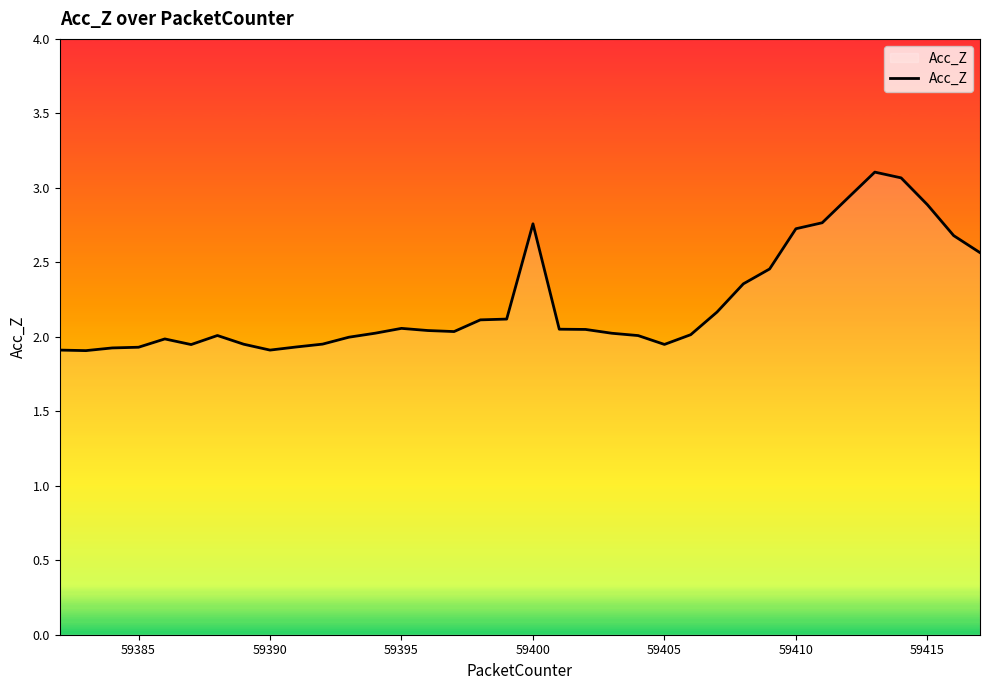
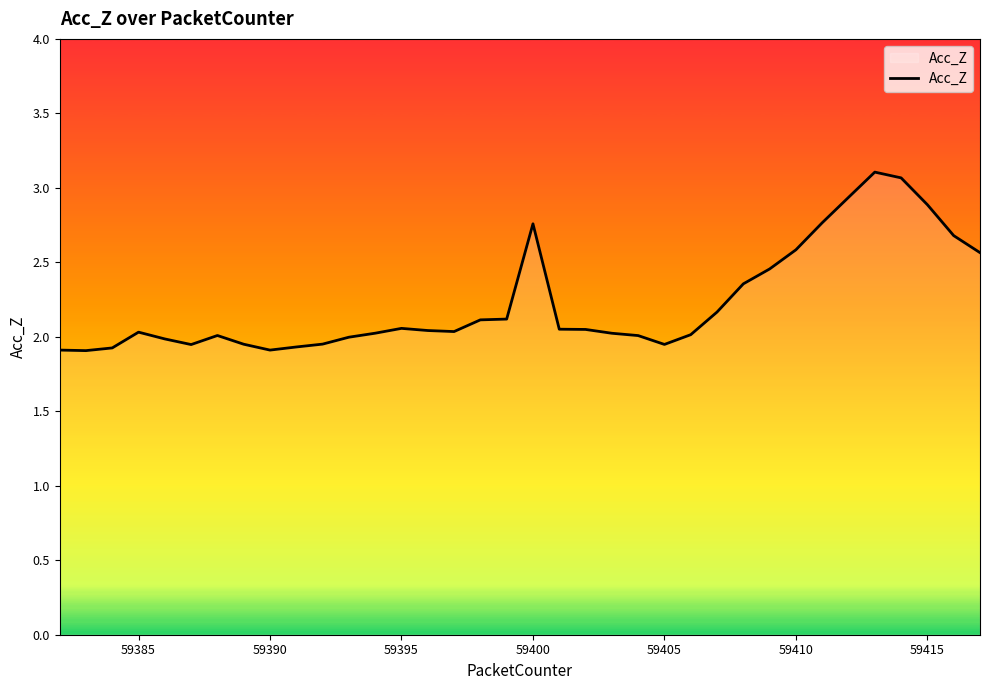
59385: 1.93 -> 2.03
59410: 2.73 -> 2.58
